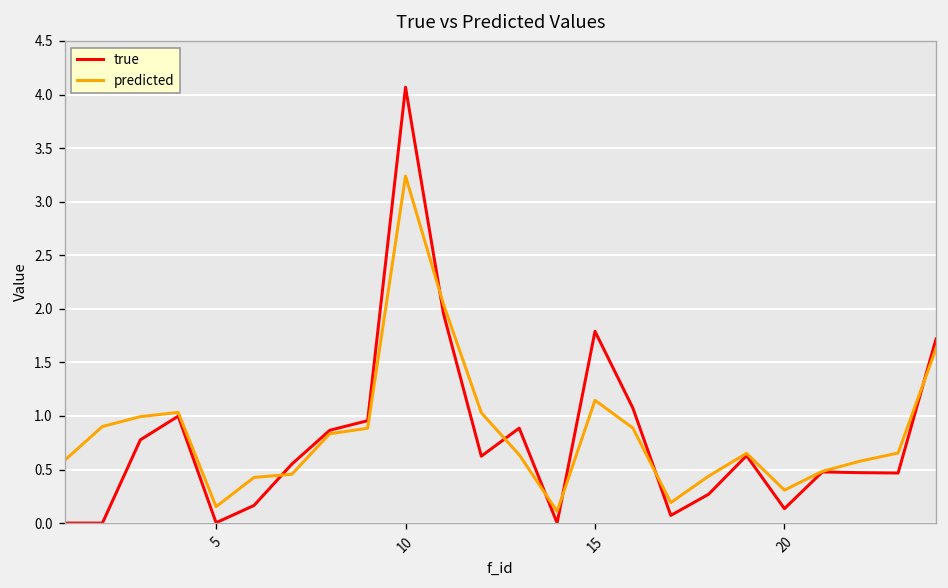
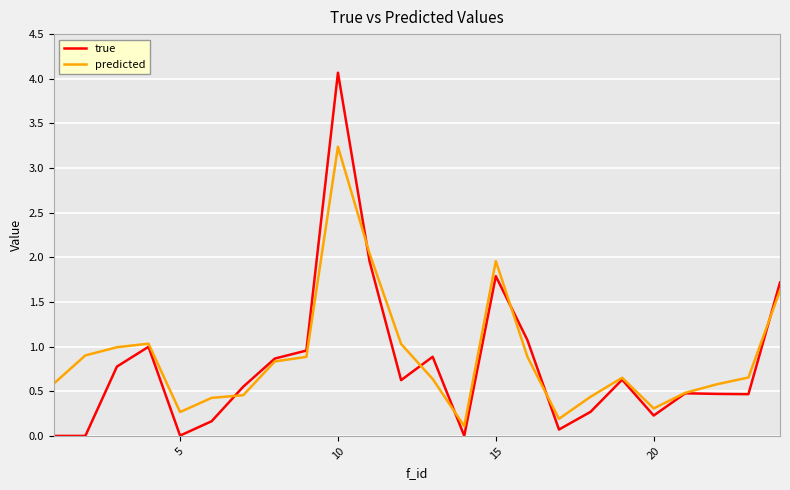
predicted, 5: 0.2 -> 0.3
predicted, 15: 1.1 -> 2.0
true, 20: 0.1 -> 0.2
